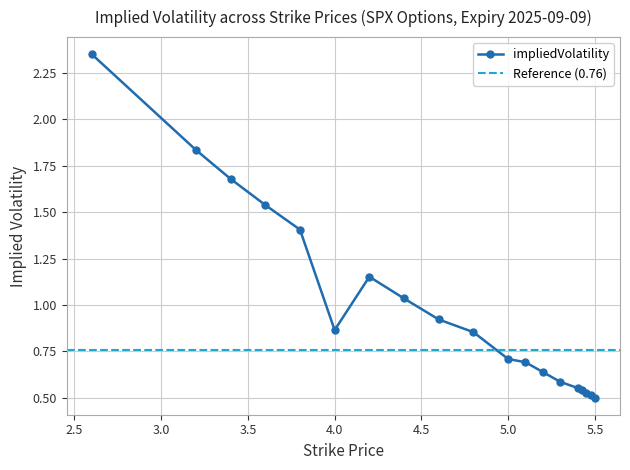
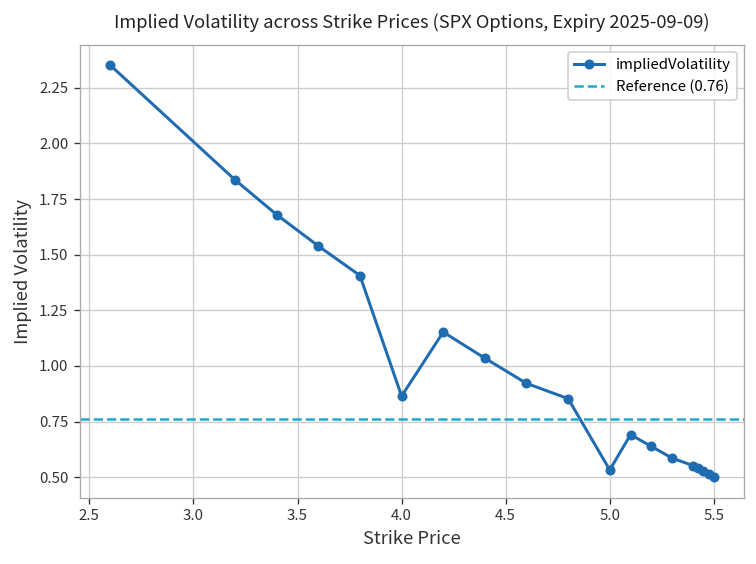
5.0: 0.71 -> 0.53
